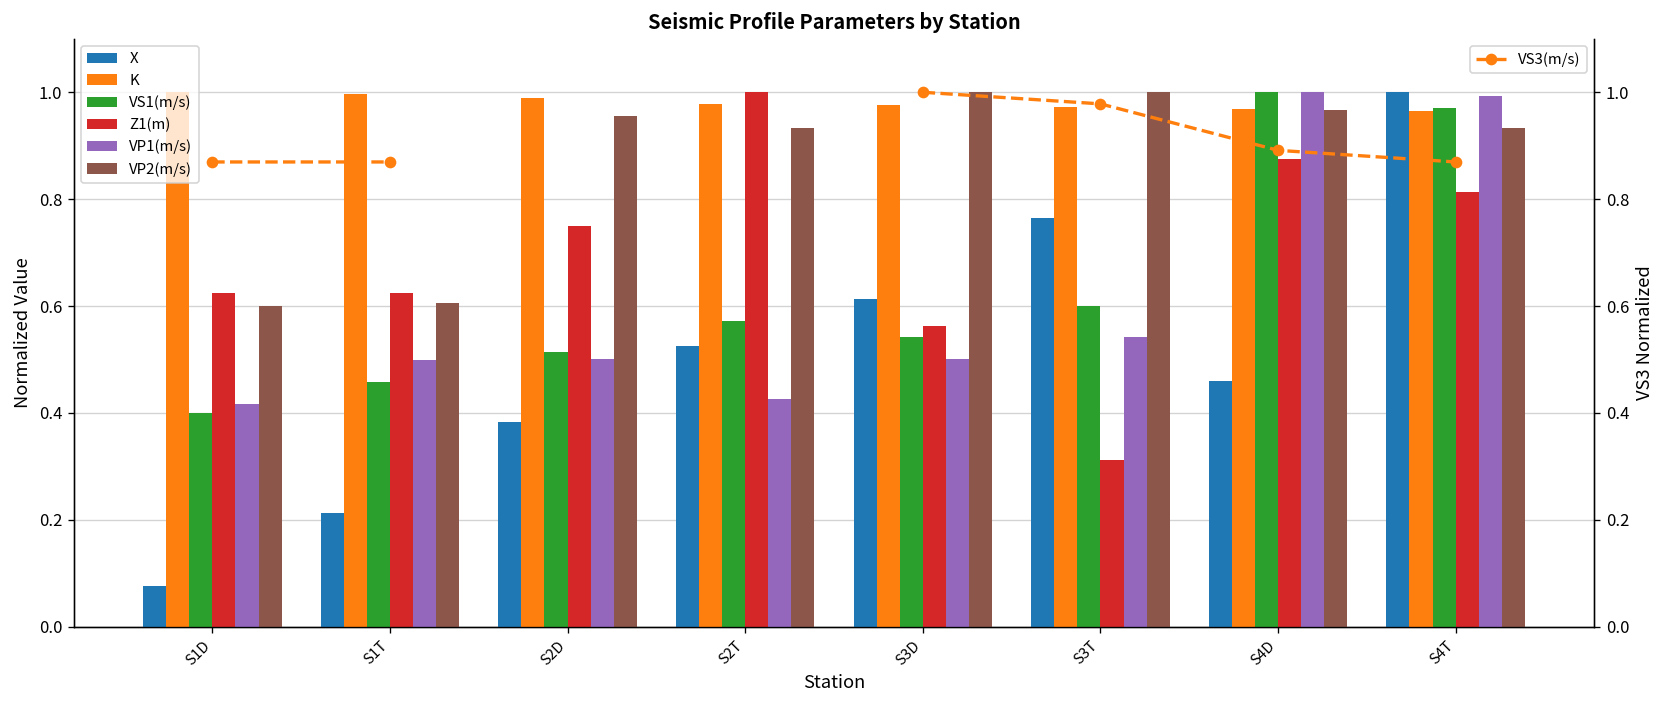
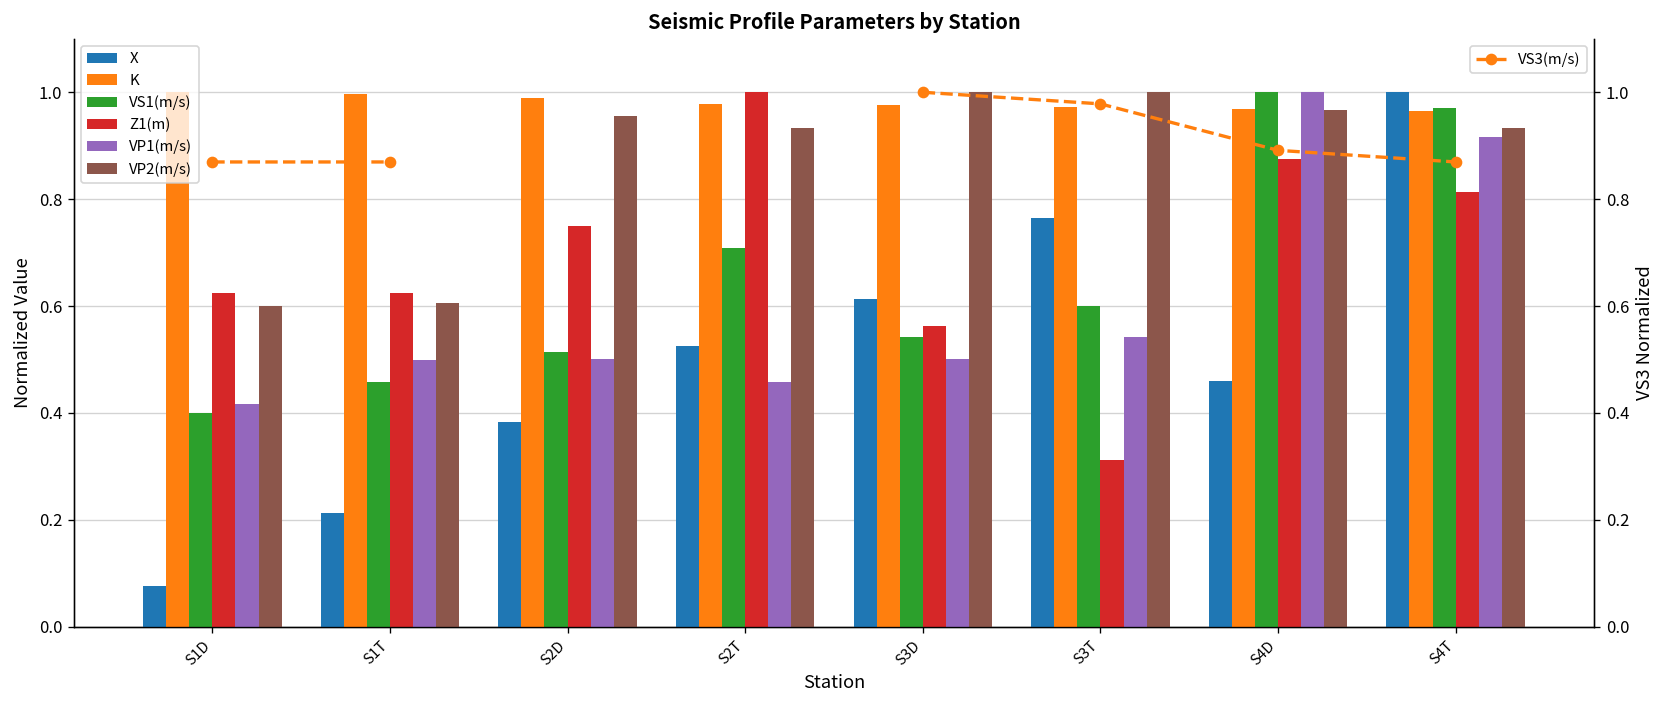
VS1(m/s), S2T: 0.57 -> 0.71
VP1(m/s), S2T: 0.43 -> 0.46
VP1(m/s), S4T: 0.99 -> 0.92
